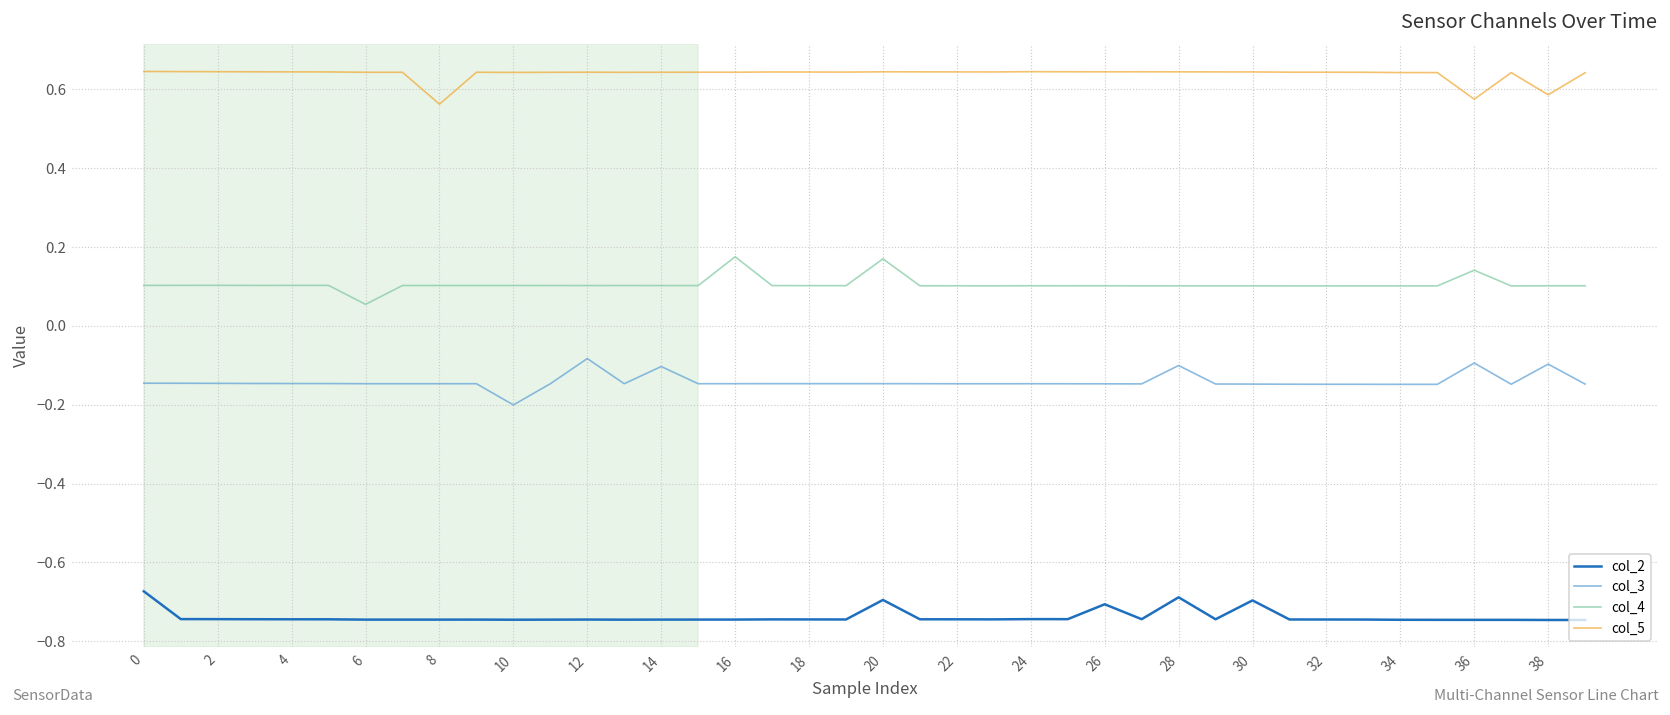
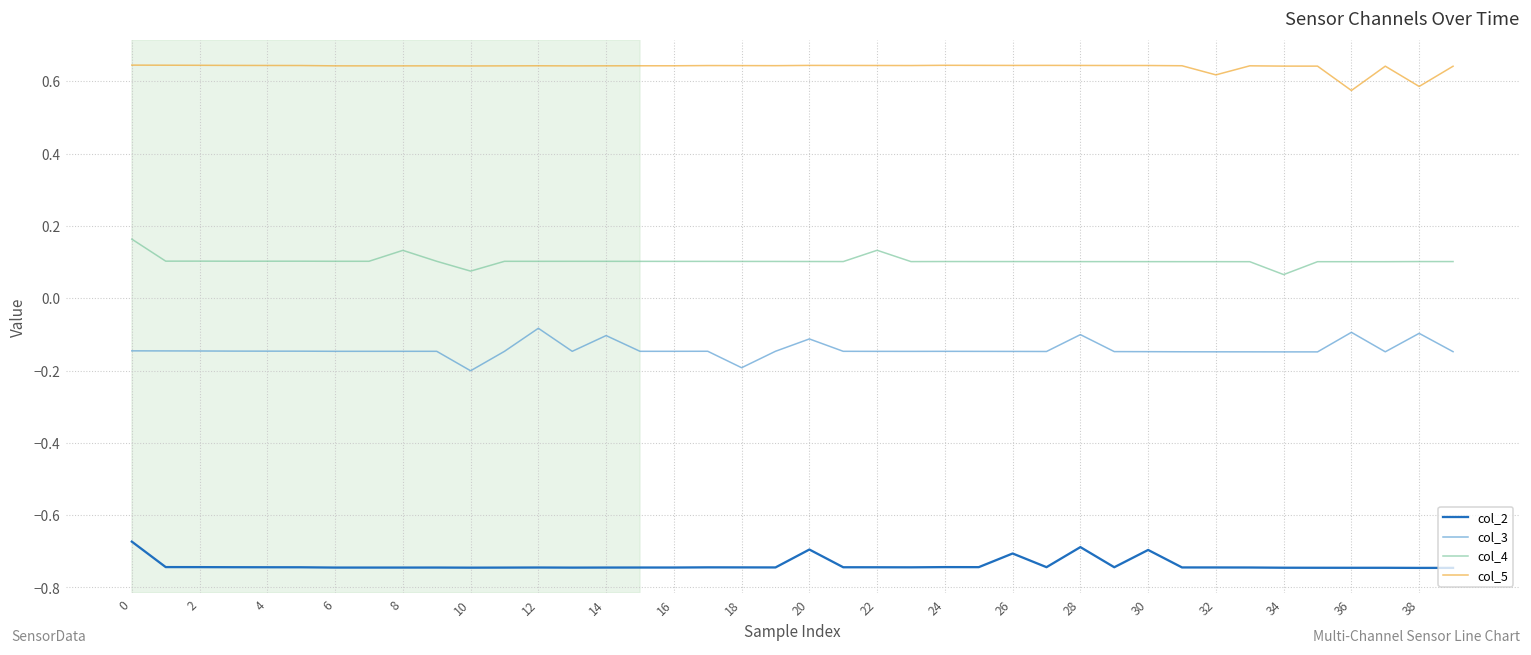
col_4, 0: 0.10 -> 0.16
col_4, 6: 0.05 -> 0.10
col_4, 8: 0.10 -> 0.13
col_5, 8: 0.56 -> 0.64
col_4, 10: 0.10 -> 0.07
col_4, 16: 0.17 -> 0.10
col_3, 18: -0.15 -> -0.19
col_3, 20: -0.15 -> -0.11
col_4, 20: 0.17 -> 0.10
col_4, 22: 0.10 -> 0.13
col_5, 32: 0.64 -> 0.62
col_4, 34: 0.10 -> 0.07
col_4, 36: 0.14 -> 0.10
